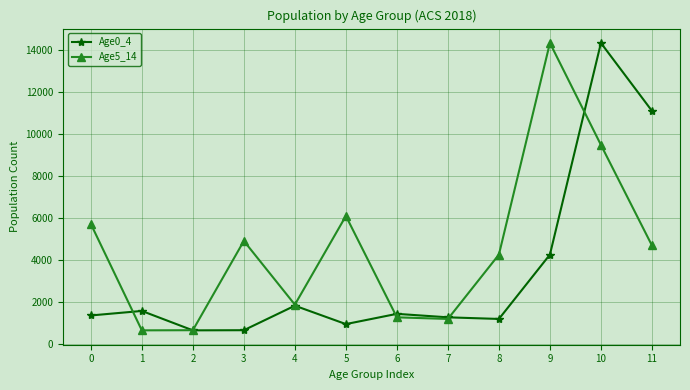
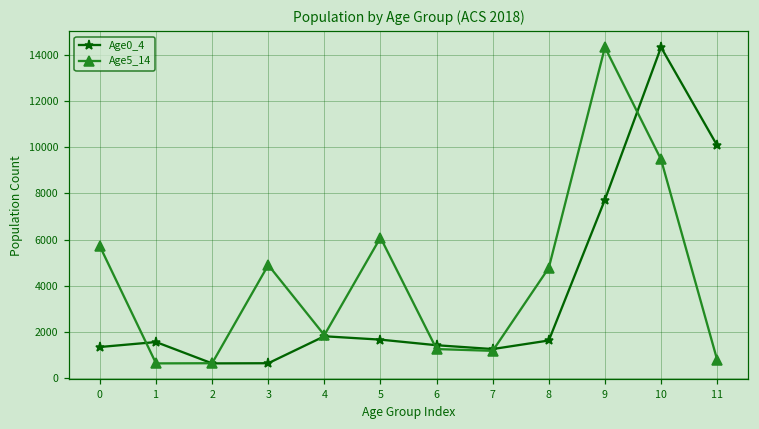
Age0_4, 5: 900 -> 1700
Age0_4, 8: 1200 -> 1600
Age5_14, 8: 4200 -> 4800
Age0_4, 9: 4200 -> 7700
Age0_4, 11: 11100 -> 10100
Age5_14, 11: 4700 -> 800
